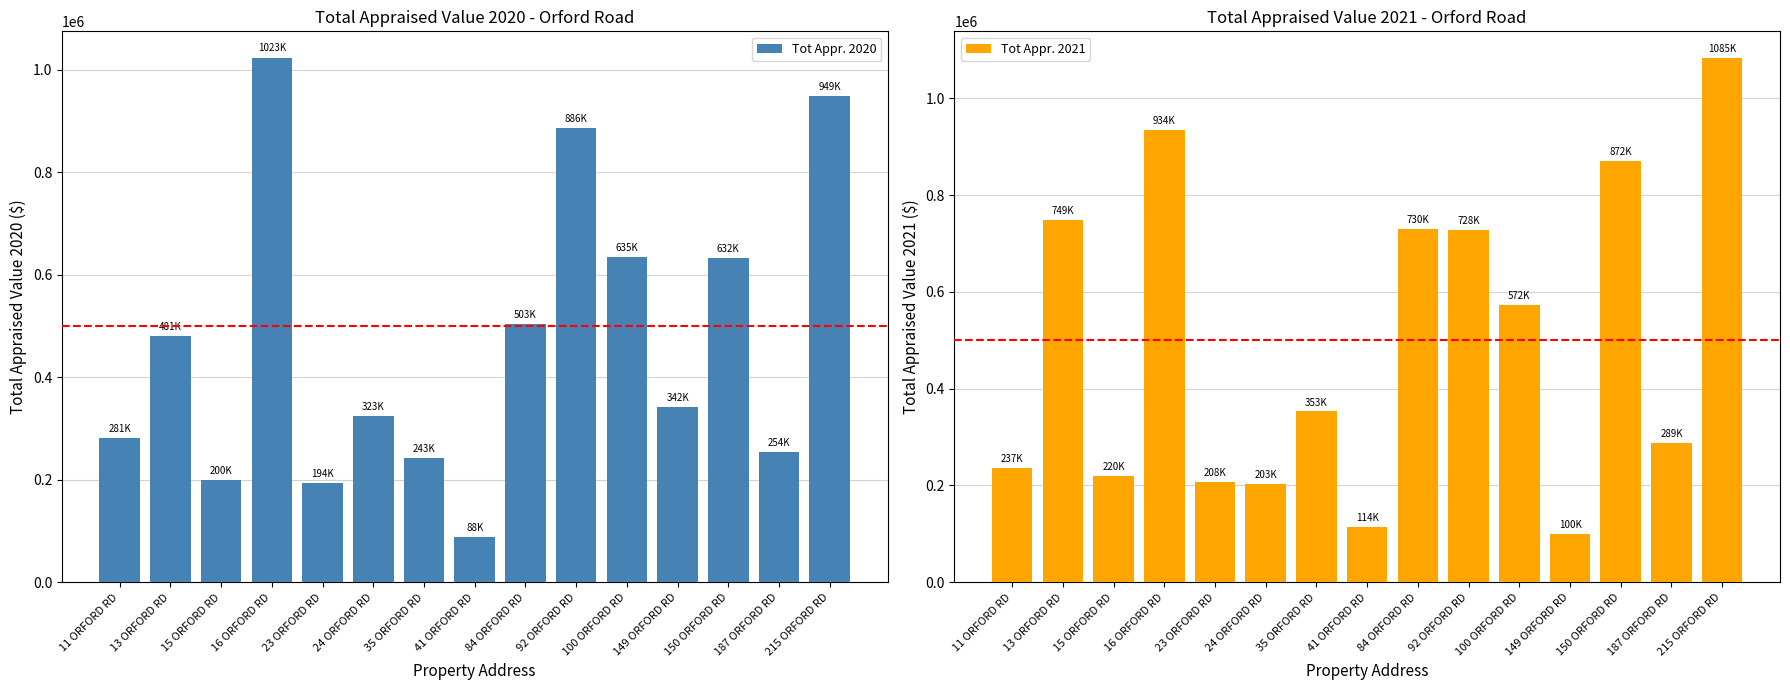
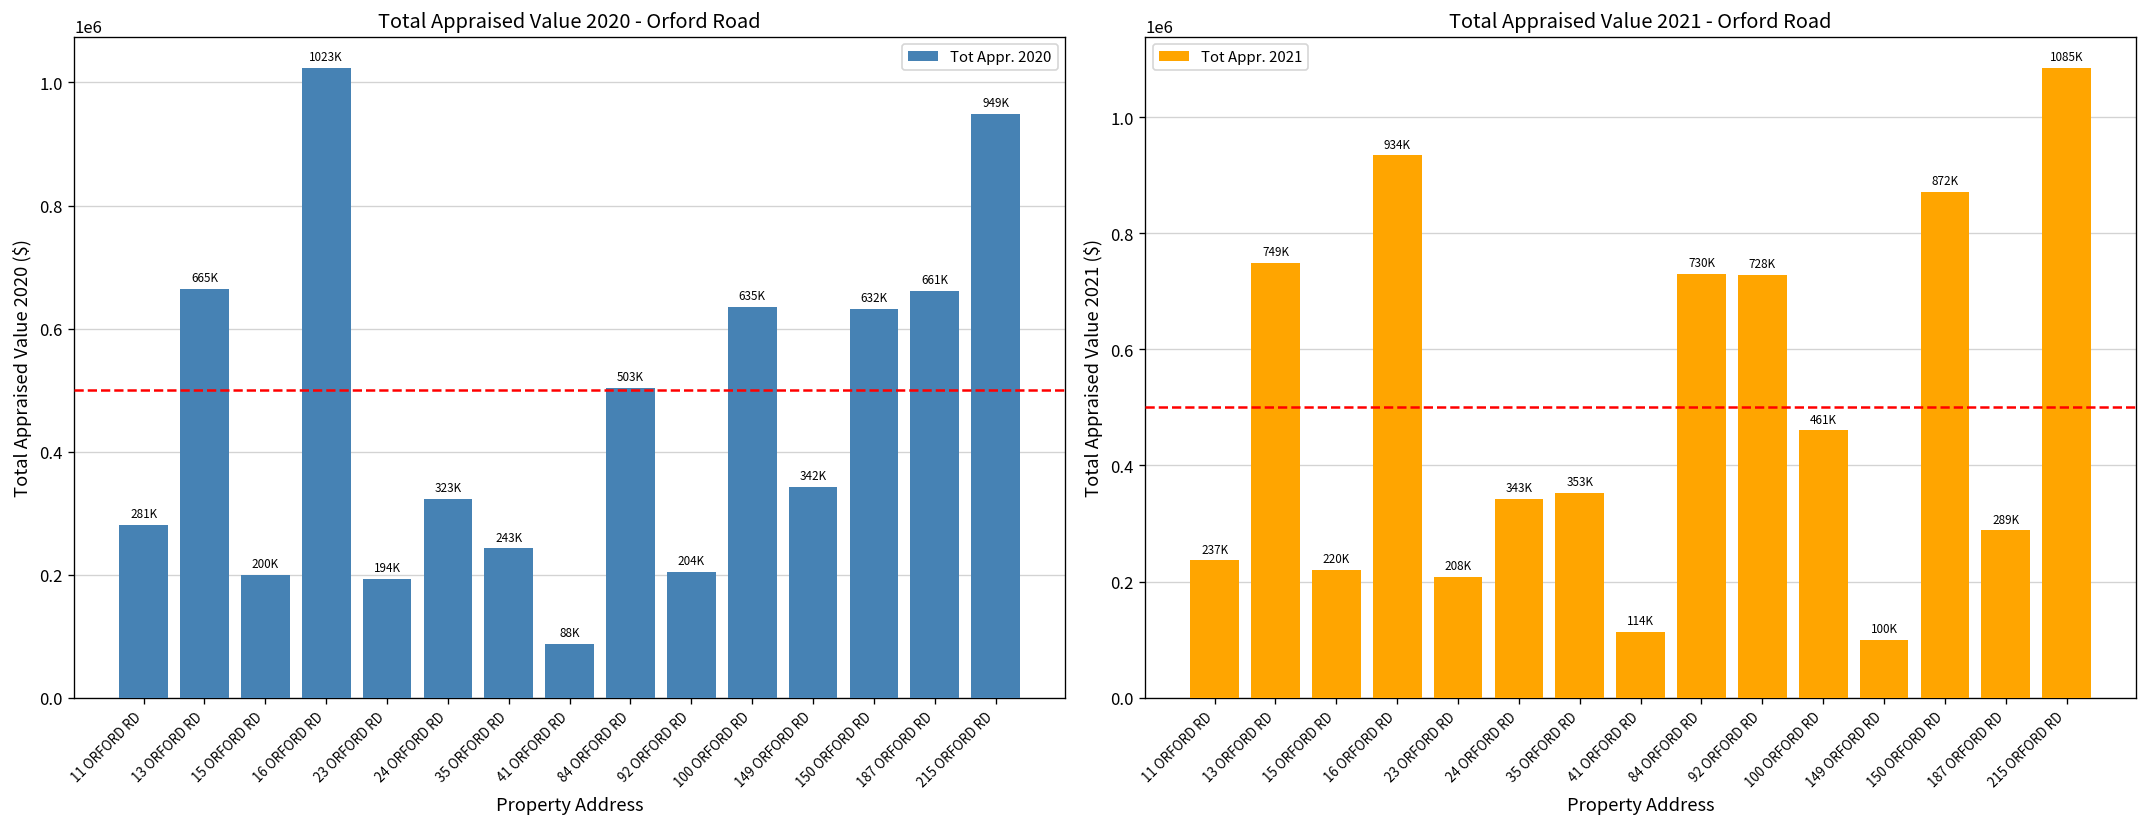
Total Appraised Value 2020 - Orford Road, 13 ORFORD RD: 481K -> 665K
Total Appraised Value 2020 - Orford Road, 92 ORFORD RD: 886K -> 204K
Total Appraised Value 2020 - Orford Road, 187 ORFORD RD: 254K -> 661K
Total Appraised Value 2021 - Orford Road, 24 ORFORD RD: 203K -> 343K
Total Appraised Value 2021 - Orford Road, 100 ORFORD RD: 572K -> 461K
